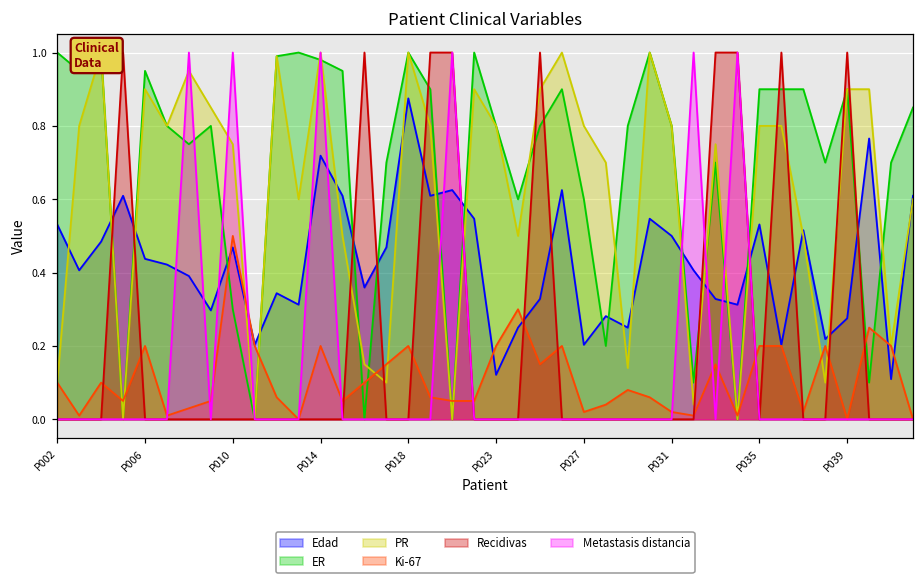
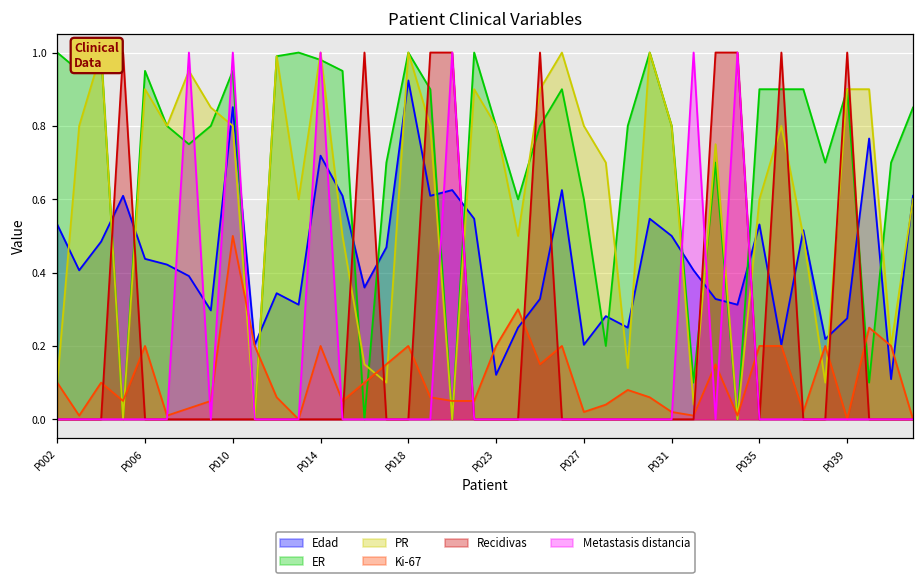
Edad, P010: 0.47 -> 0.85
ER, P010: 0.30 -> 0.95
PR, P010: 0.75 -> 0.80
Edad, P018: 0.88 -> 0.92
PR, P035: 0.8 -> 0.6
